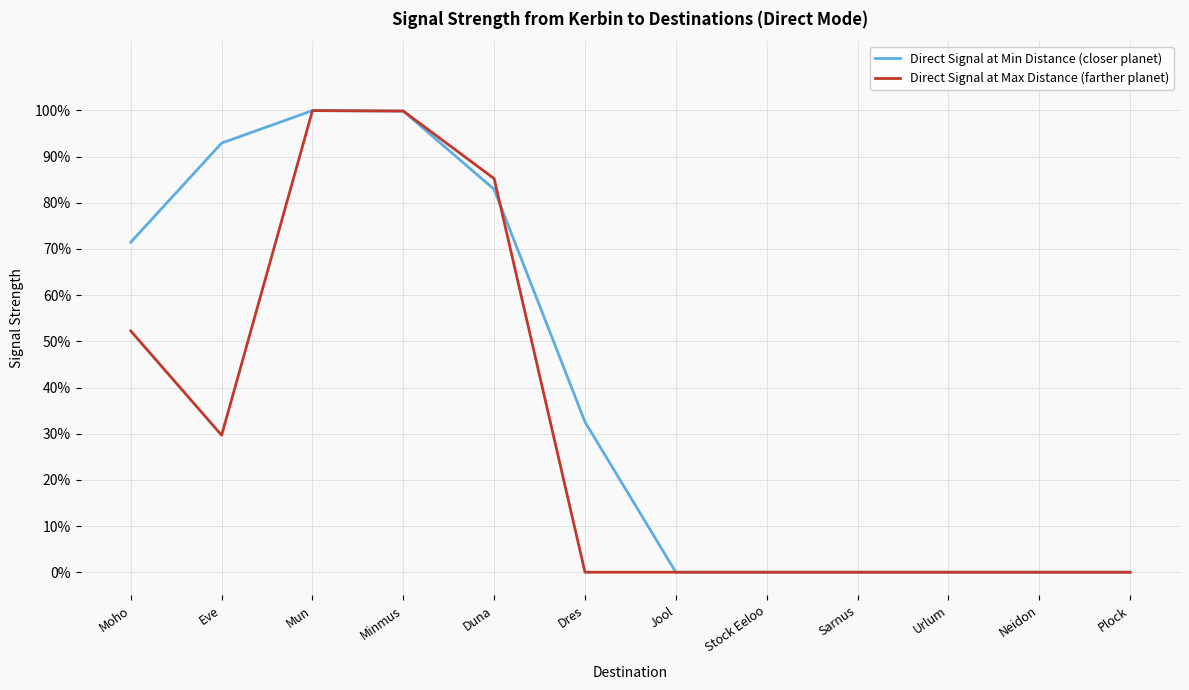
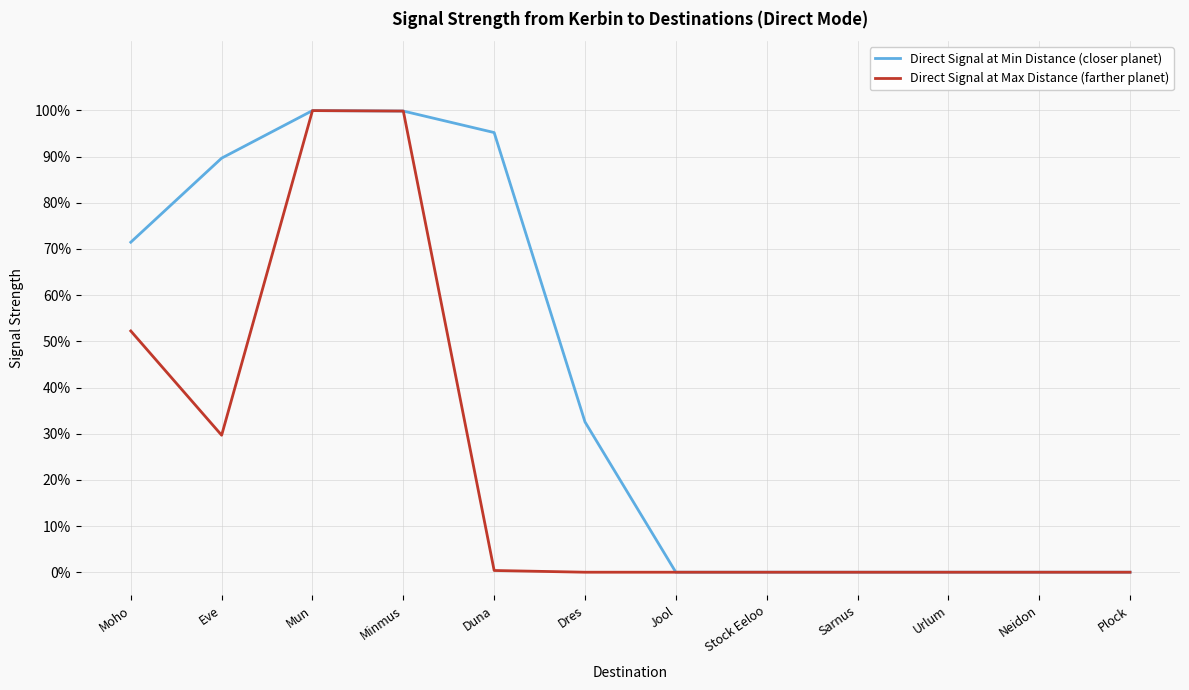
Direct Signal at Min Distance (closer planet), Eve: 93% -> 90%
Direct Signal at Min Distance (closer planet), Duna: 83% -> 95%
Direct Signal at Max Distance (farther planet), Duna: 85% -> 0%
